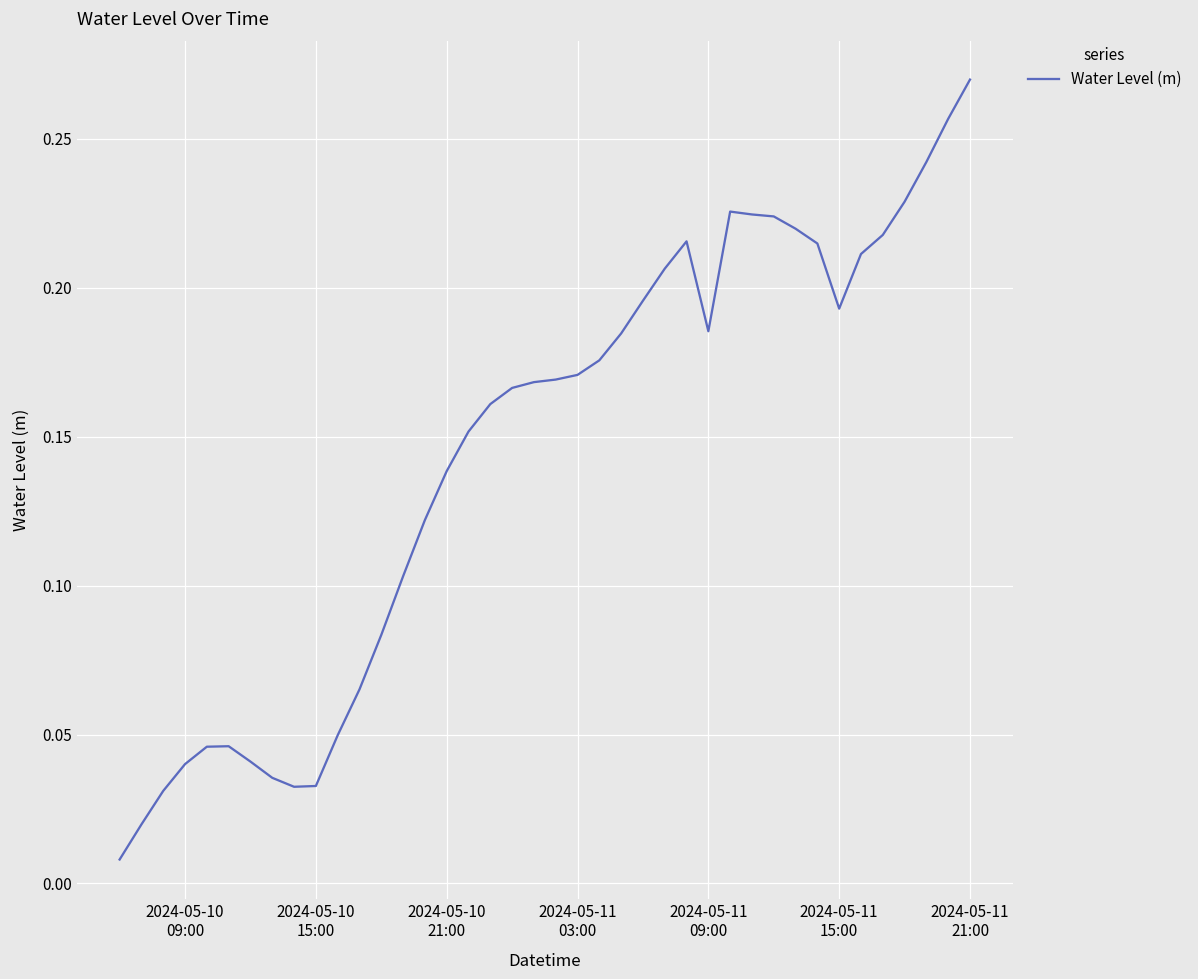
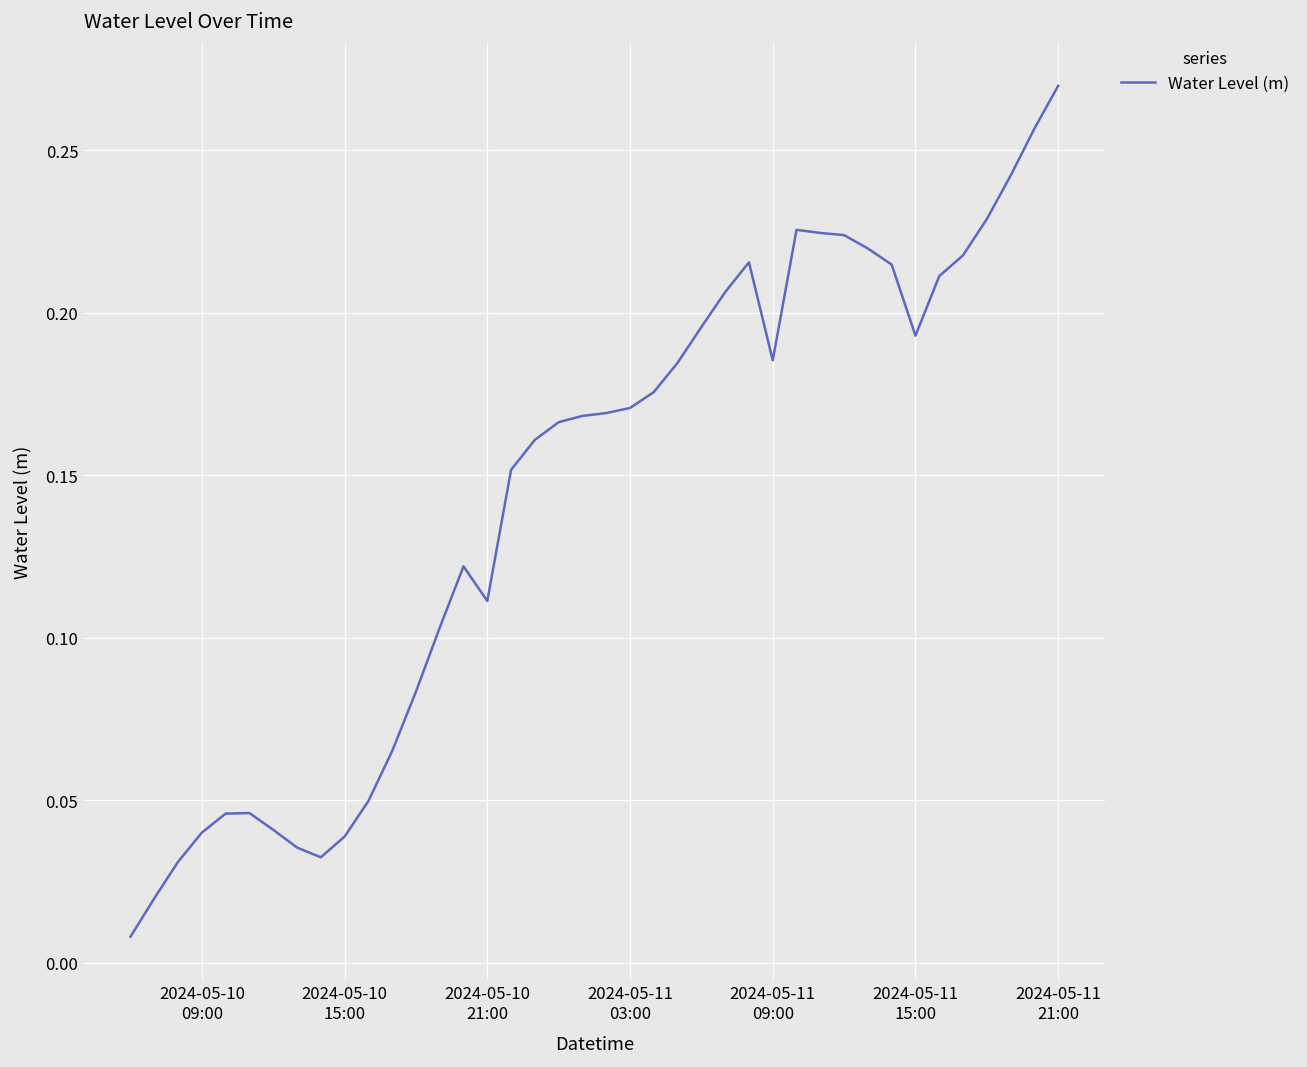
2024-05-10 15:00: 0.033 -> 0.039
2024-05-10 21:00: 0.138 -> 0.111
